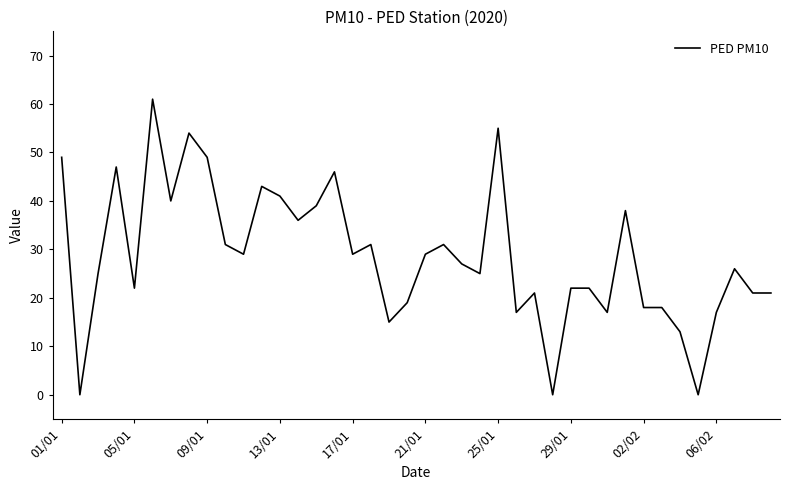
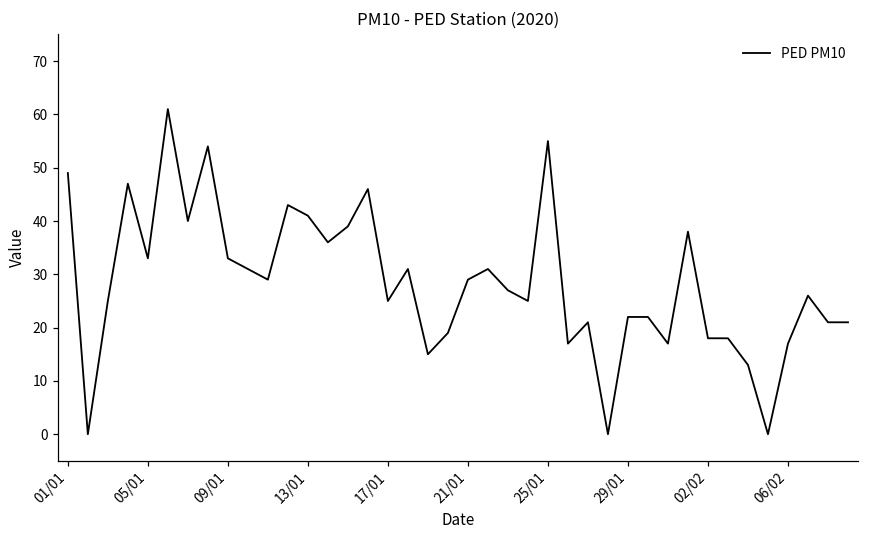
05/01: 22 -> 33
09/01: 49 -> 33
17/01: 29 -> 25
